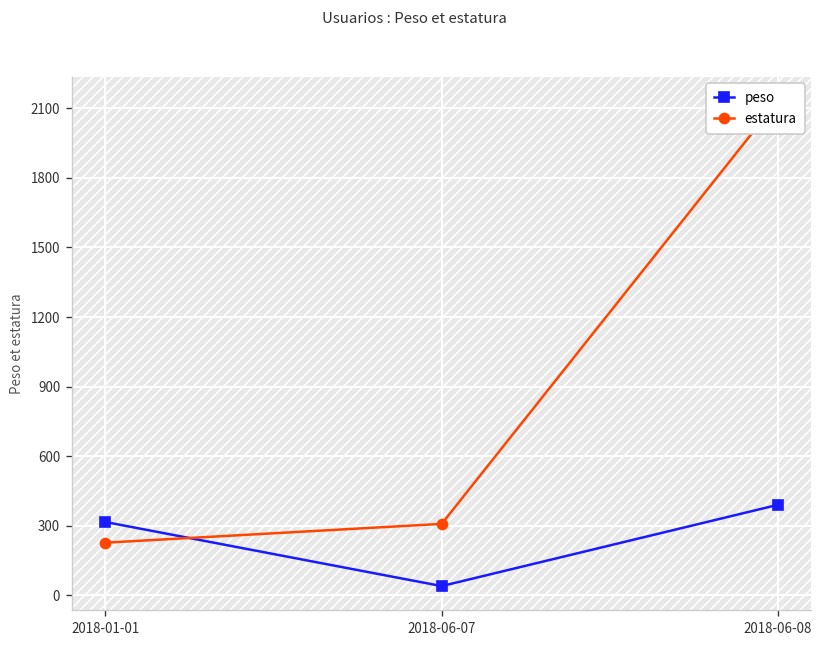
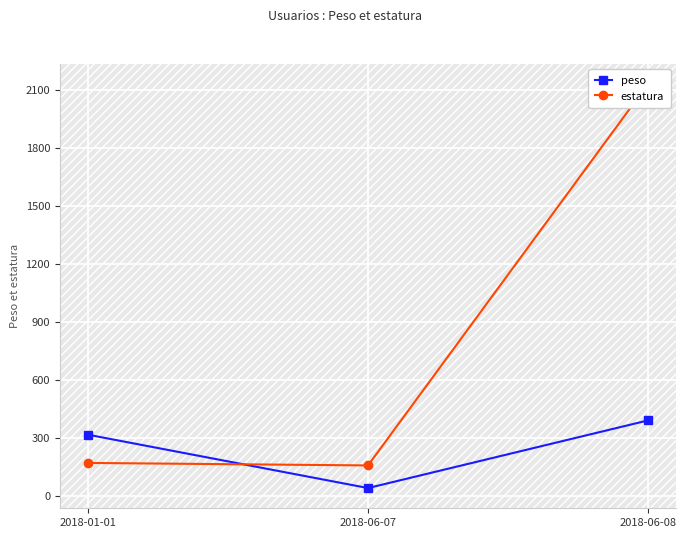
estatura, 2018-01-01: 230 -> 170
estatura, 2018-06-07: 310 -> 160
